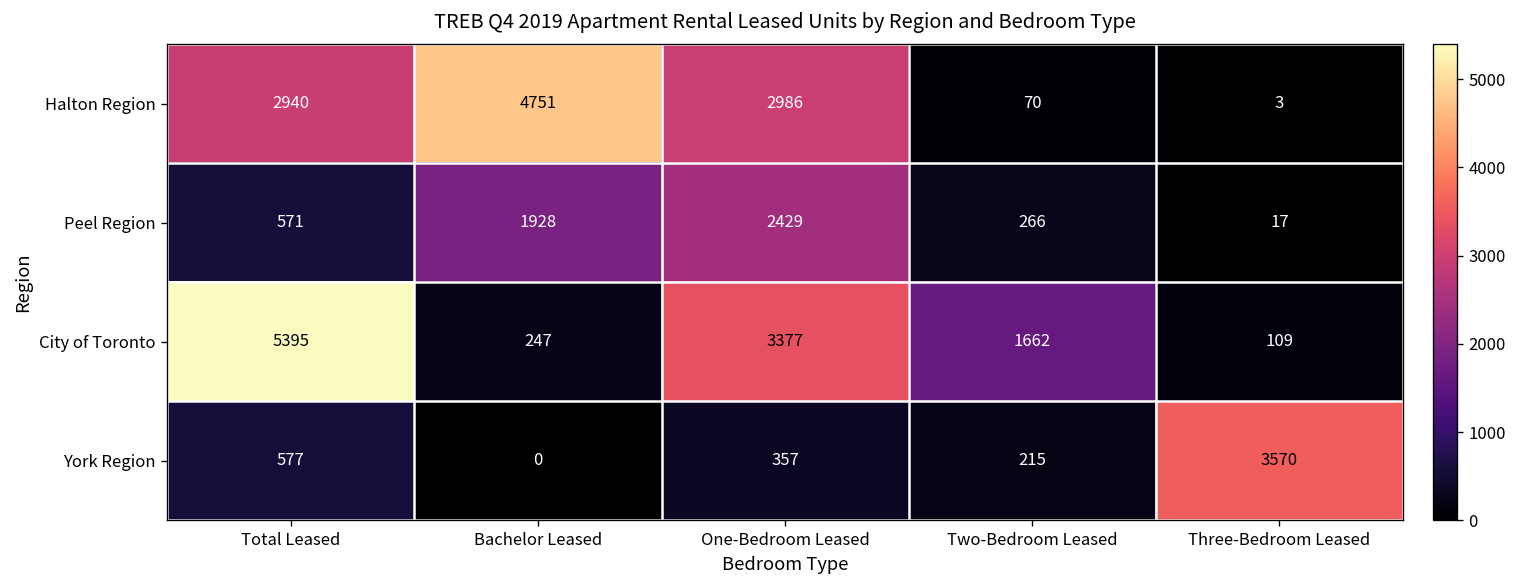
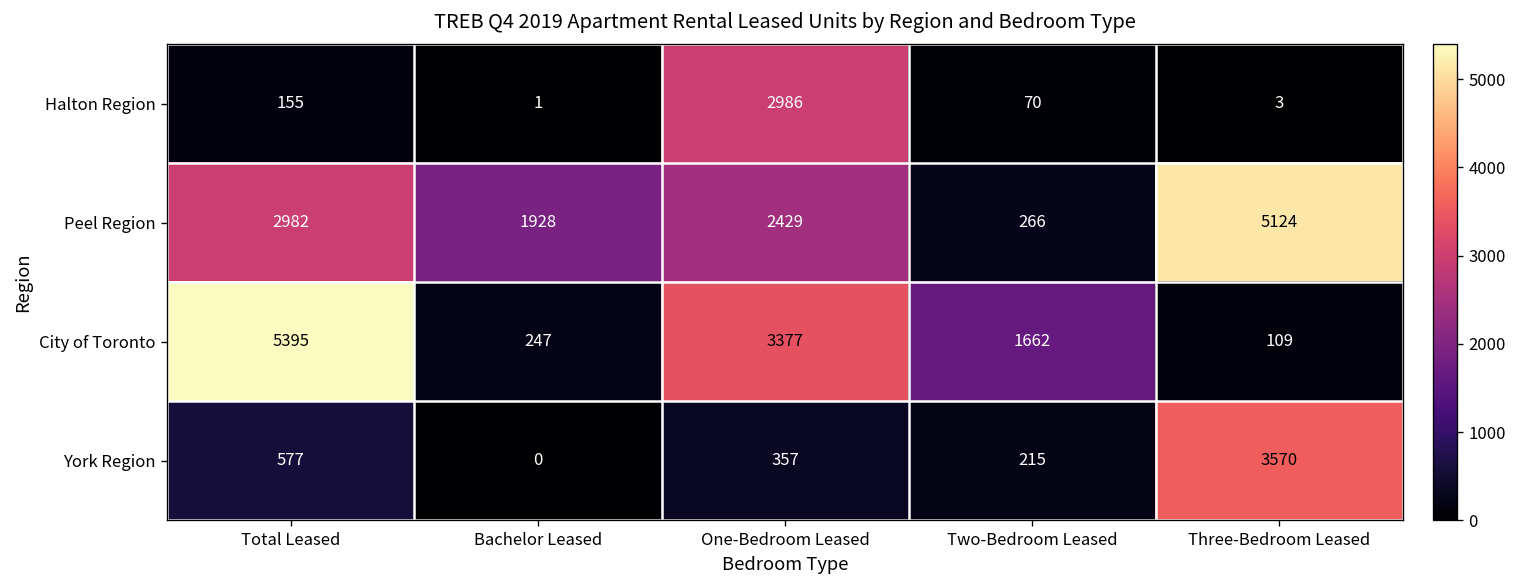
Halton Region, Total Leased: 2940 -> 155
Halton Region, Bachelor Leased: 4751 -> 1
Peel Region, Total Leased: 571 -> 2982
Peel Region, Three-Bedroom Leased: 17 -> 5124
